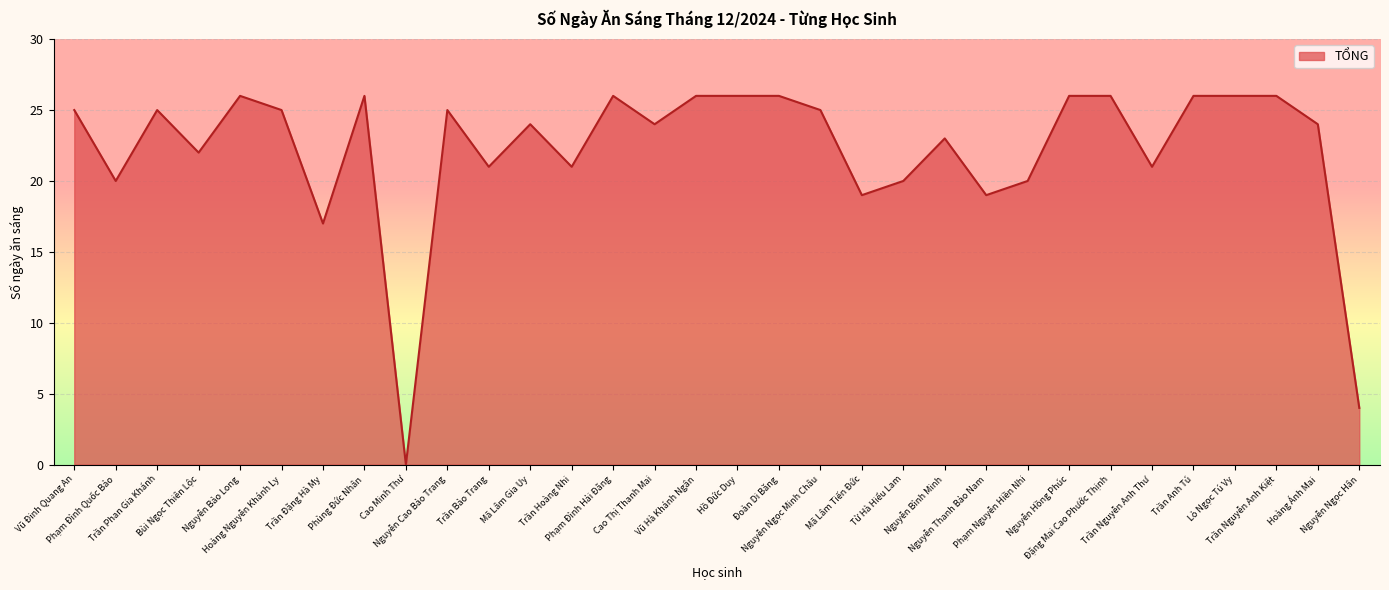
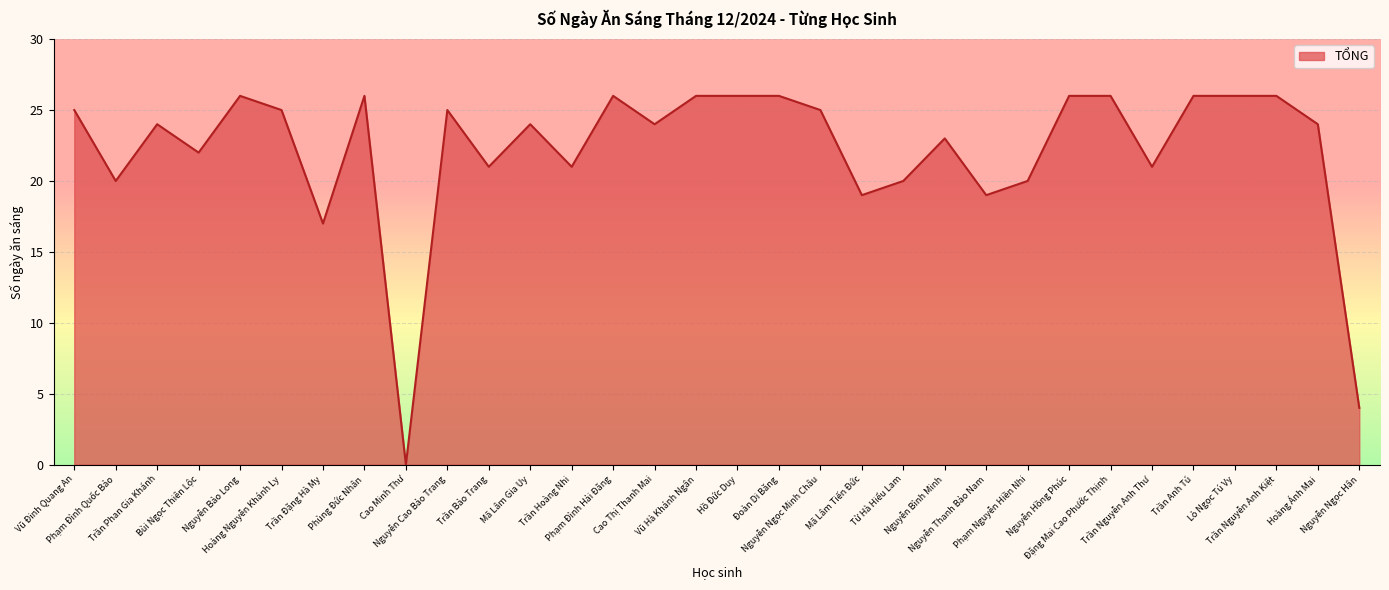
Trần Phan Gia Khánh: 25 -> 24
